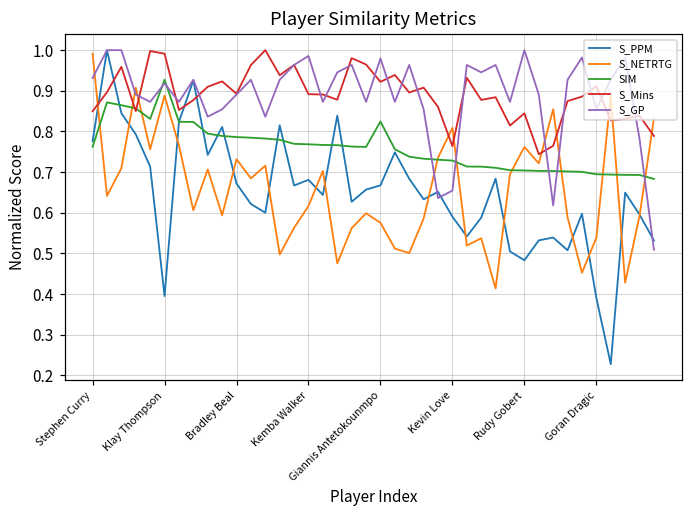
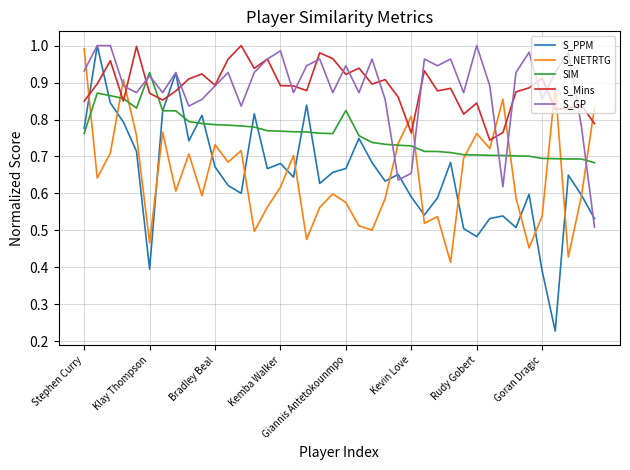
S_NETRTG, Klay Thompson: 0.89 -> 0.47
S_Mins, Klay Thompson: 0.99 -> 0.87
S_GP, Giannis Antetokounmpo: 0.98 -> 0.95
